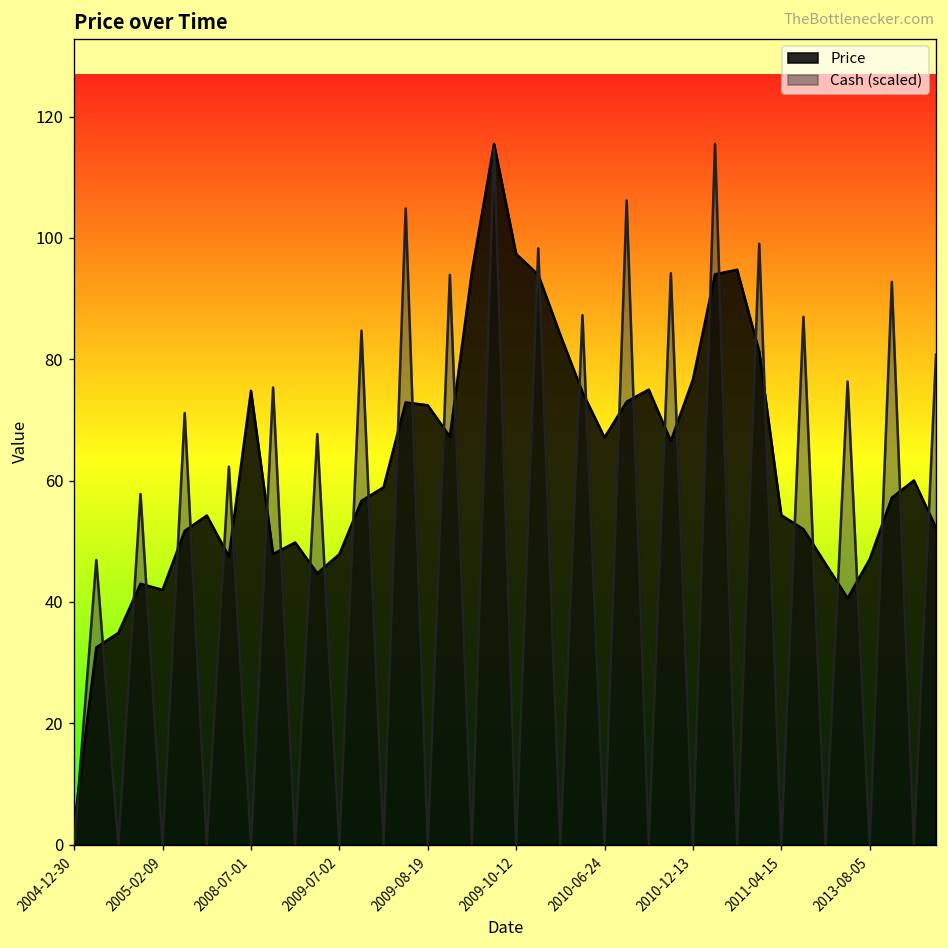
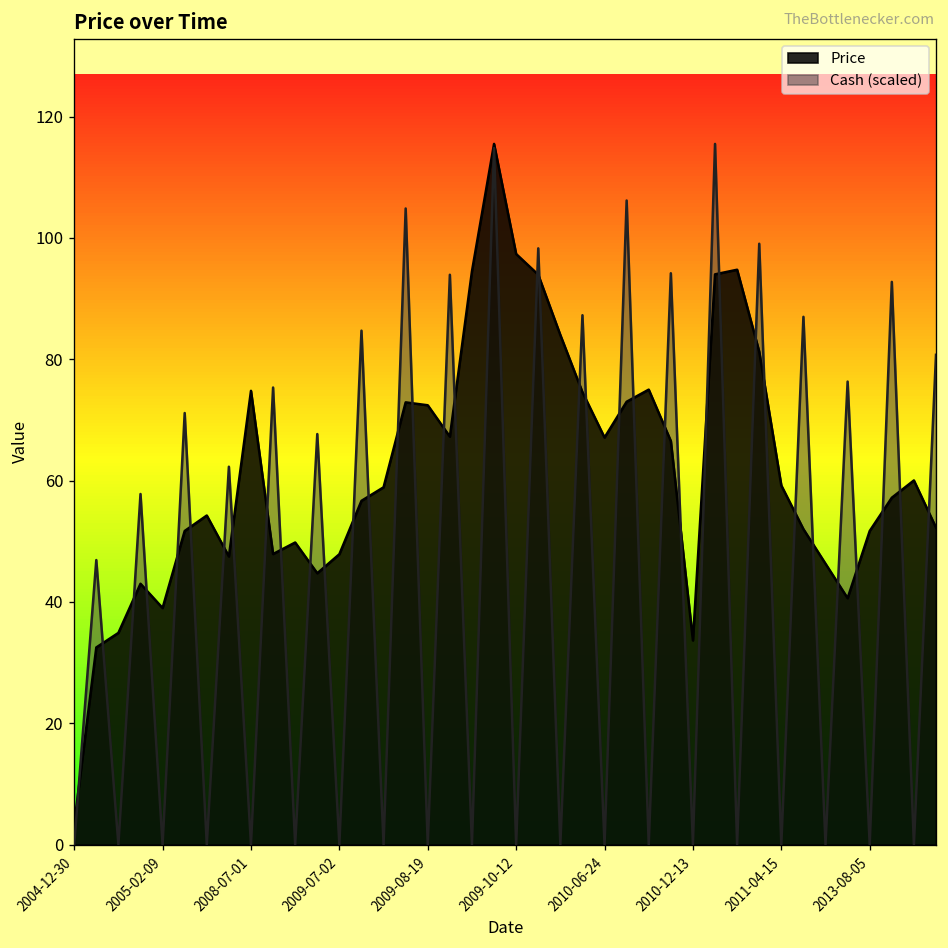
Price, 2005-02-09: 42 -> 39
Price, 2010-12-13: 77 -> 34
Price, 2011-04-15: 54 -> 59
Price, 2013-08-05: 47 -> 52
